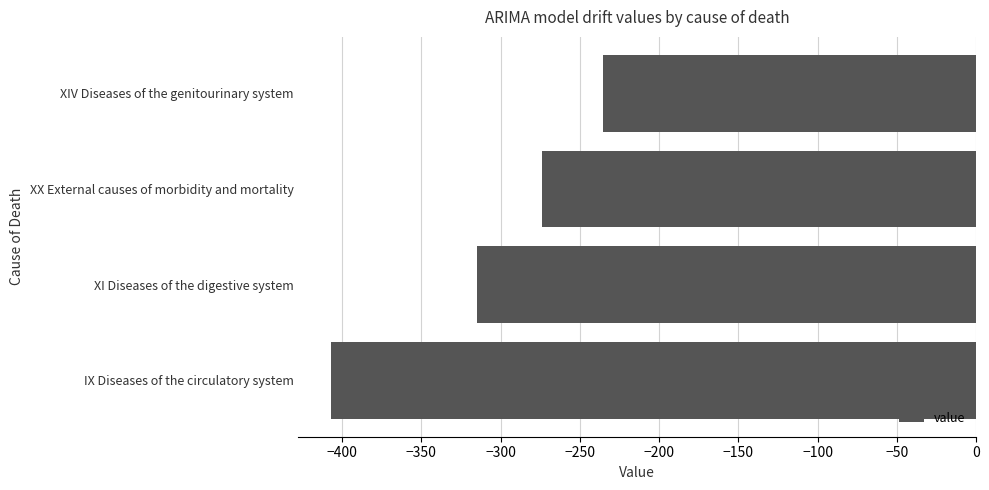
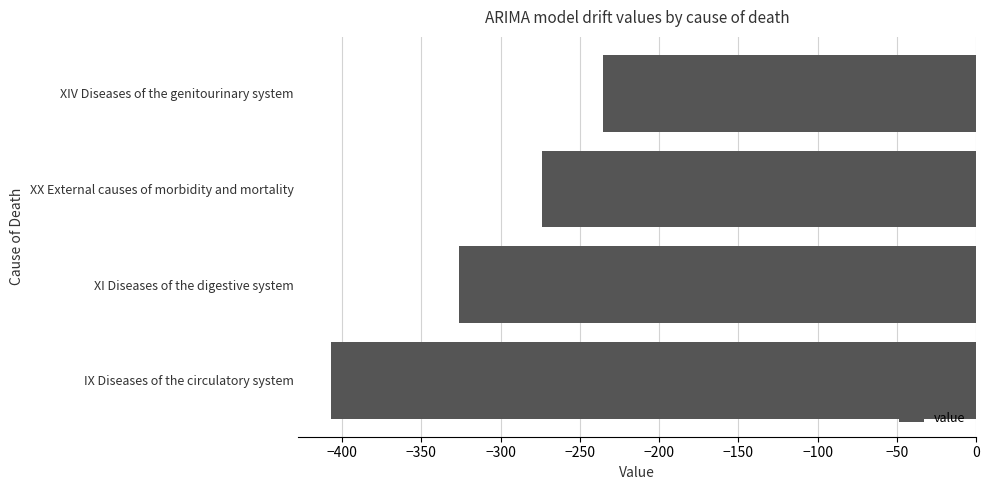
XI Diseases of the digestive system: -315 -> -326
